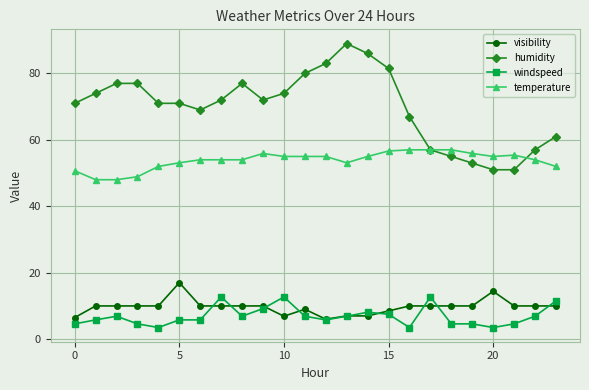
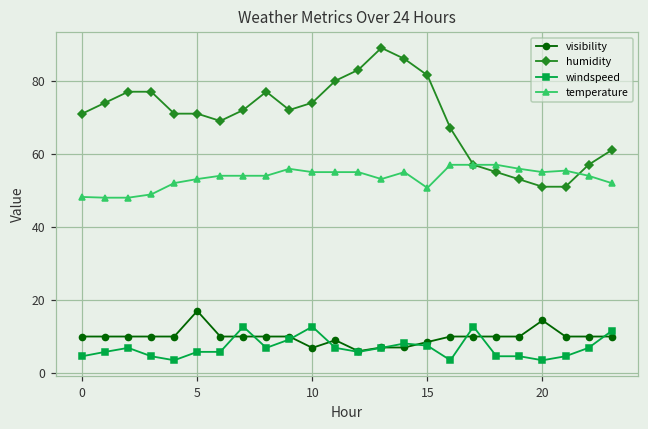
visibility, 0: 7 -> 10
temperature, 0: 51 -> 48
temperature, 15: 57 -> 51
